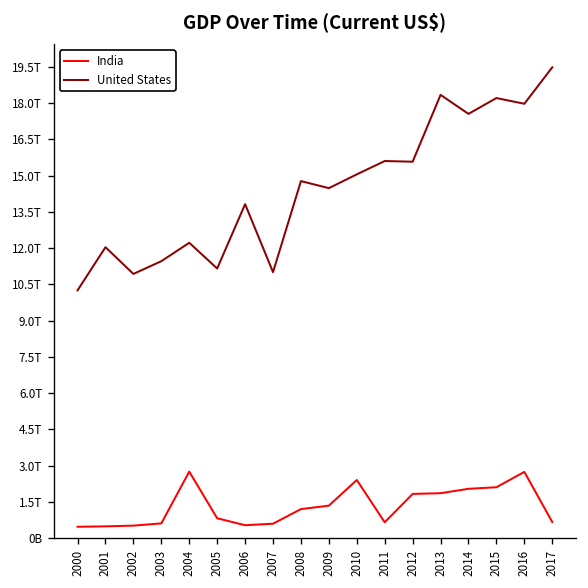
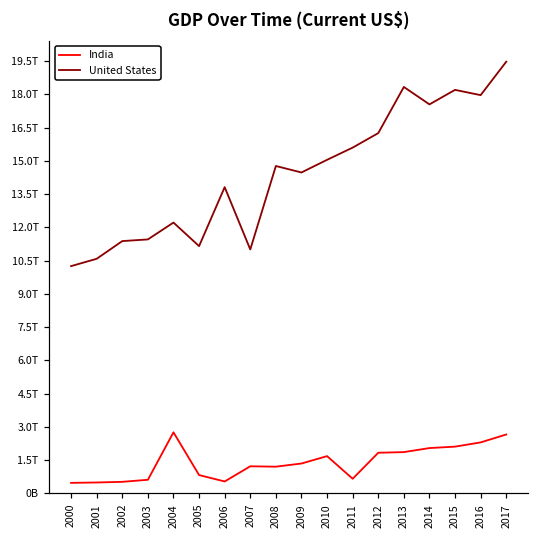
United States, 2001: 12.0T -> 10.6T
United States, 2002: 10.9T -> 11.4T
India, 2007: 0.6T -> 1.2T
India, 2010: 2.4T -> 1.7T
United States, 2012: 15.6T -> 16.3T
India, 2016: 2.7T -> 2.3T
India, 2017: 0.7T -> 2.7T
